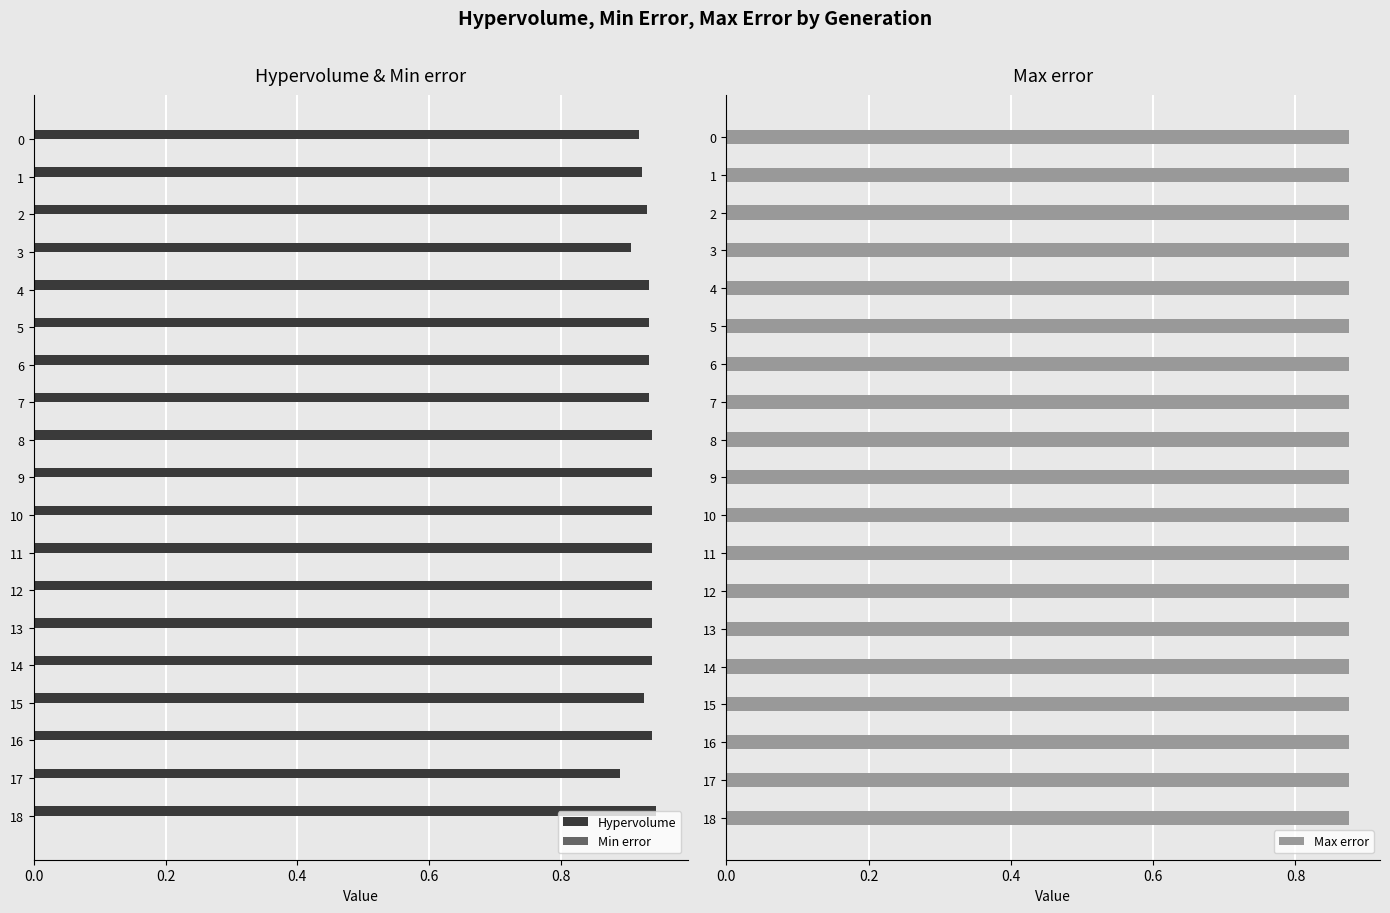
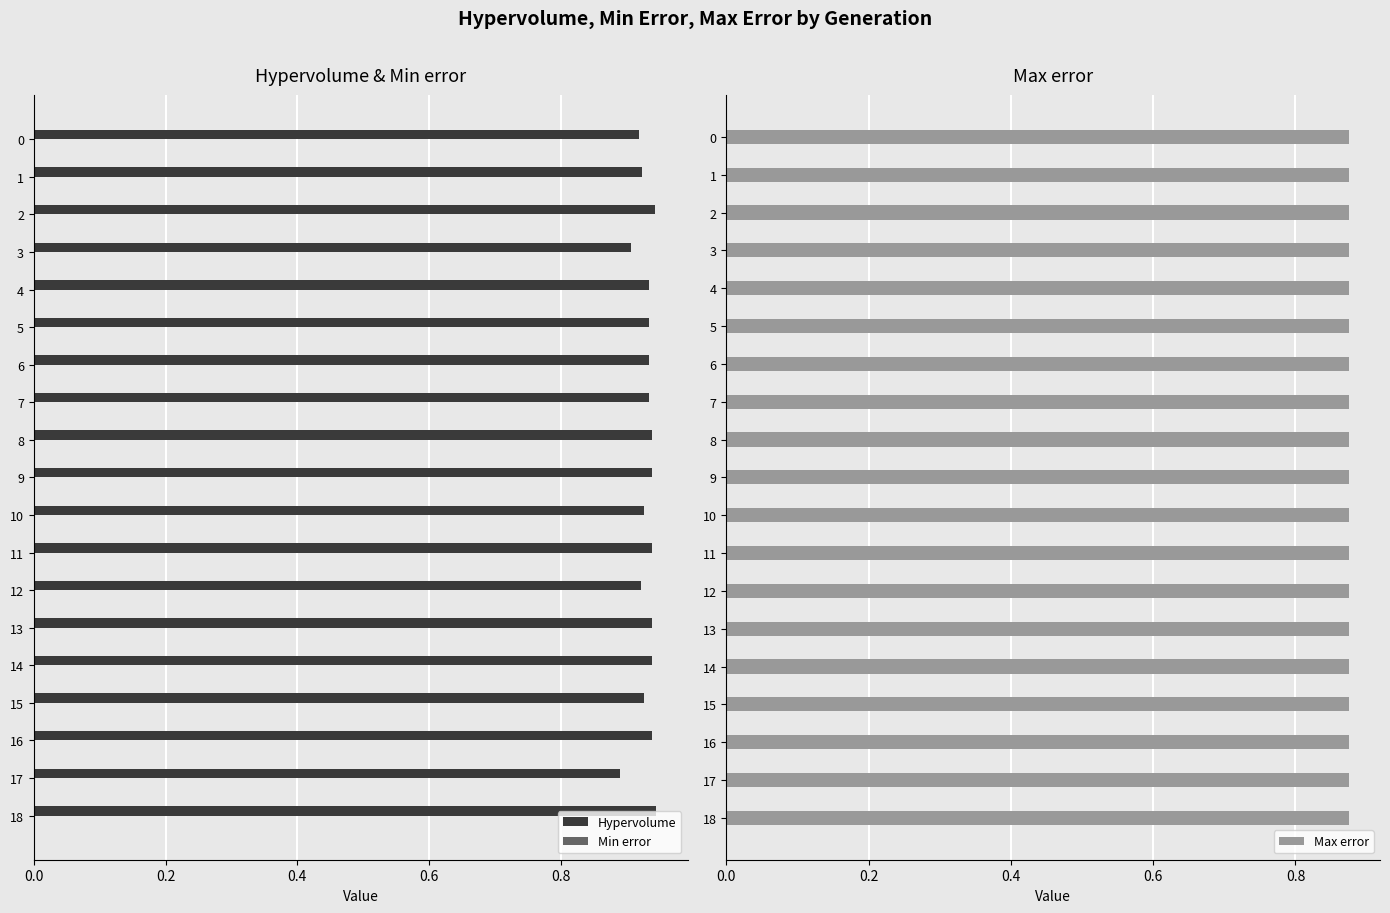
Hypervolume & Min error, Hypervolume, 2: 0.93 -> 0.94
Hypervolume & Min error, Hypervolume, 10: 0.94 -> 0.93
Hypervolume & Min error, Hypervolume, 12: 0.94 -> 0.92
